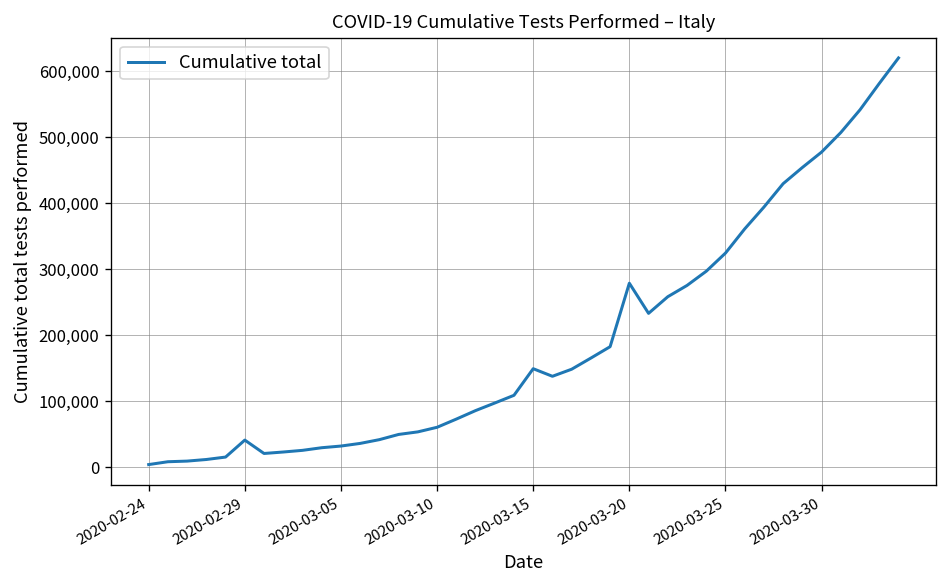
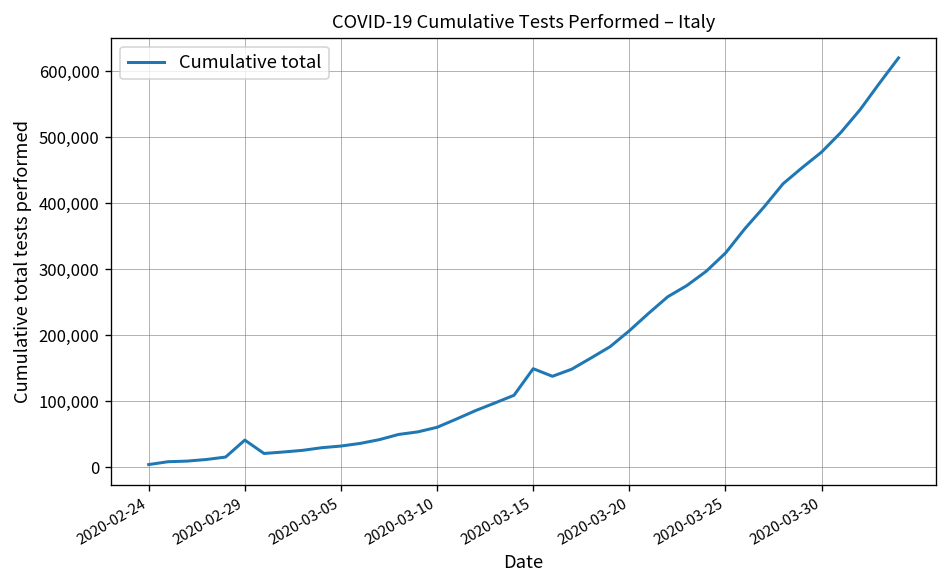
2020-03-20: 280,000 -> 210,000
